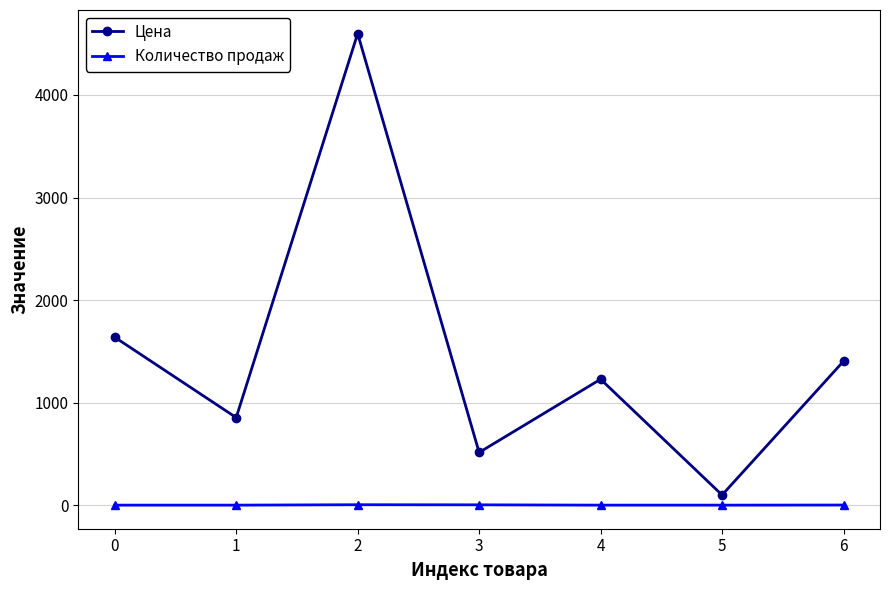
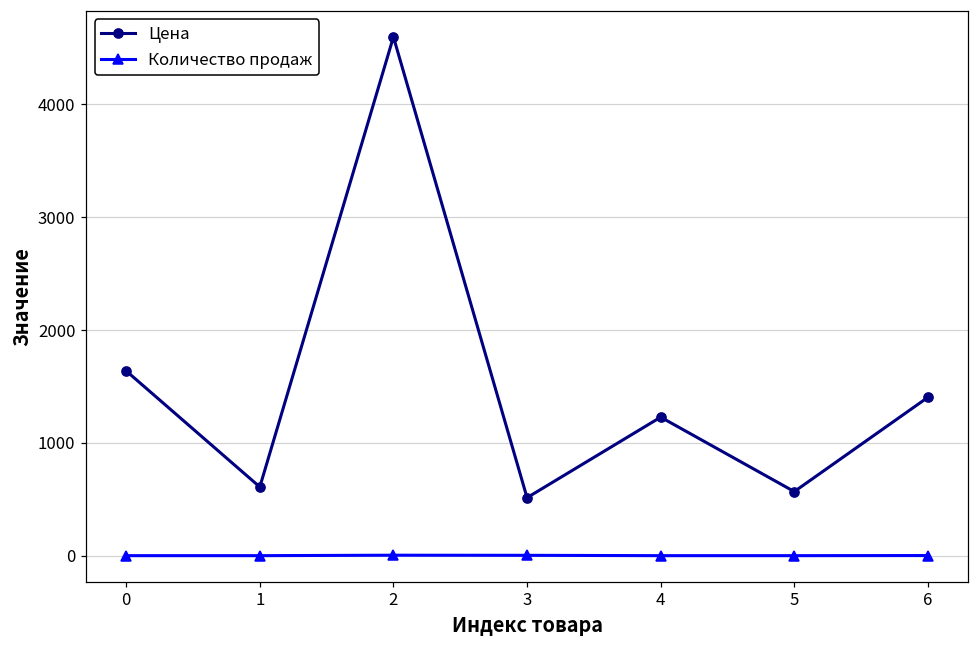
Цена, 1: 850 -> 610
Цена, 5: 100 -> 570
